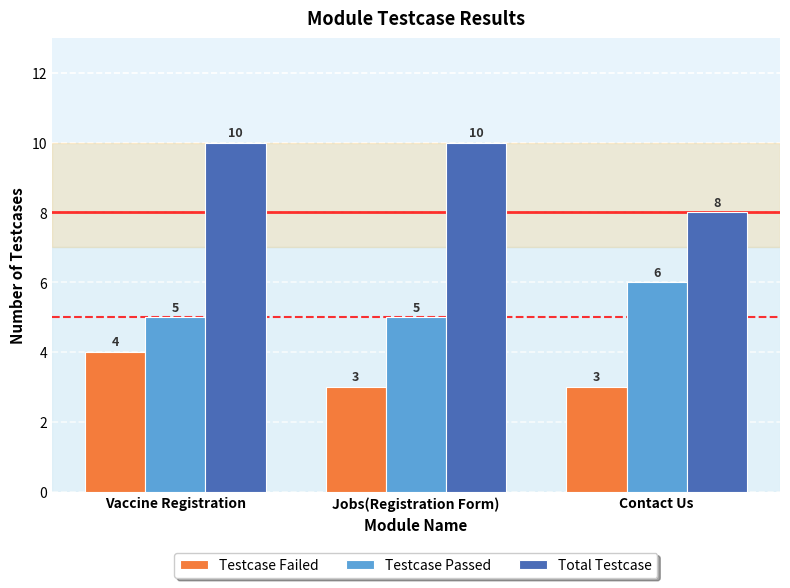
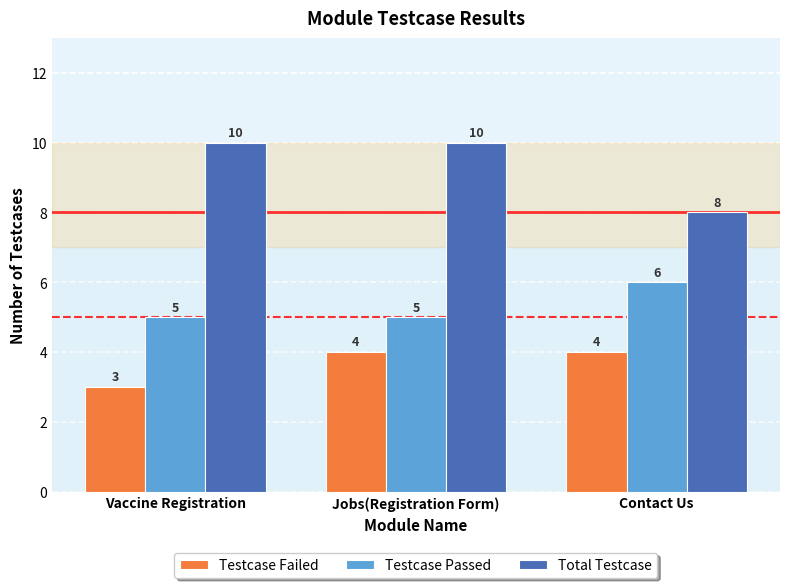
Testcase Failed, Vaccine Registration: 4 -> 3
Testcase Failed, Jobs(Registration Form): 3 -> 4
Testcase Failed, Contact Us: 3 -> 4
